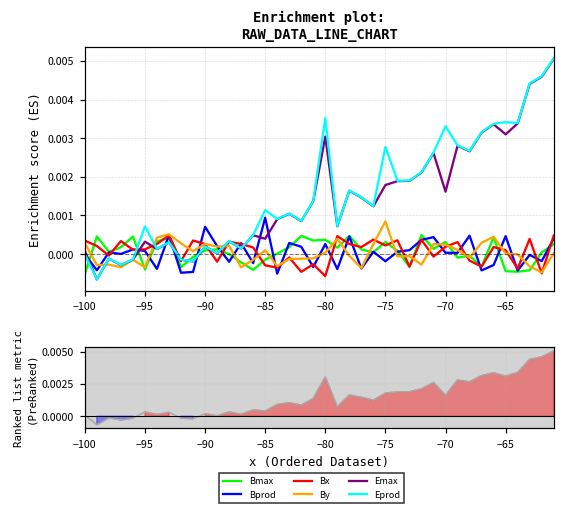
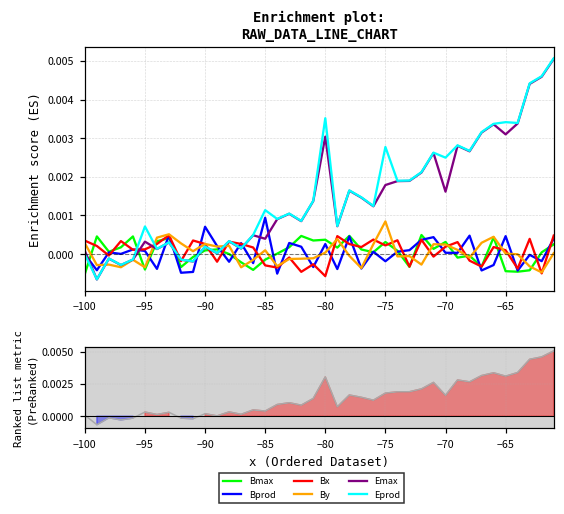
Enrichment plot: RAW_DATA_LINE_CHART, Eprod, −70: 0.0033 -> 0.0025
